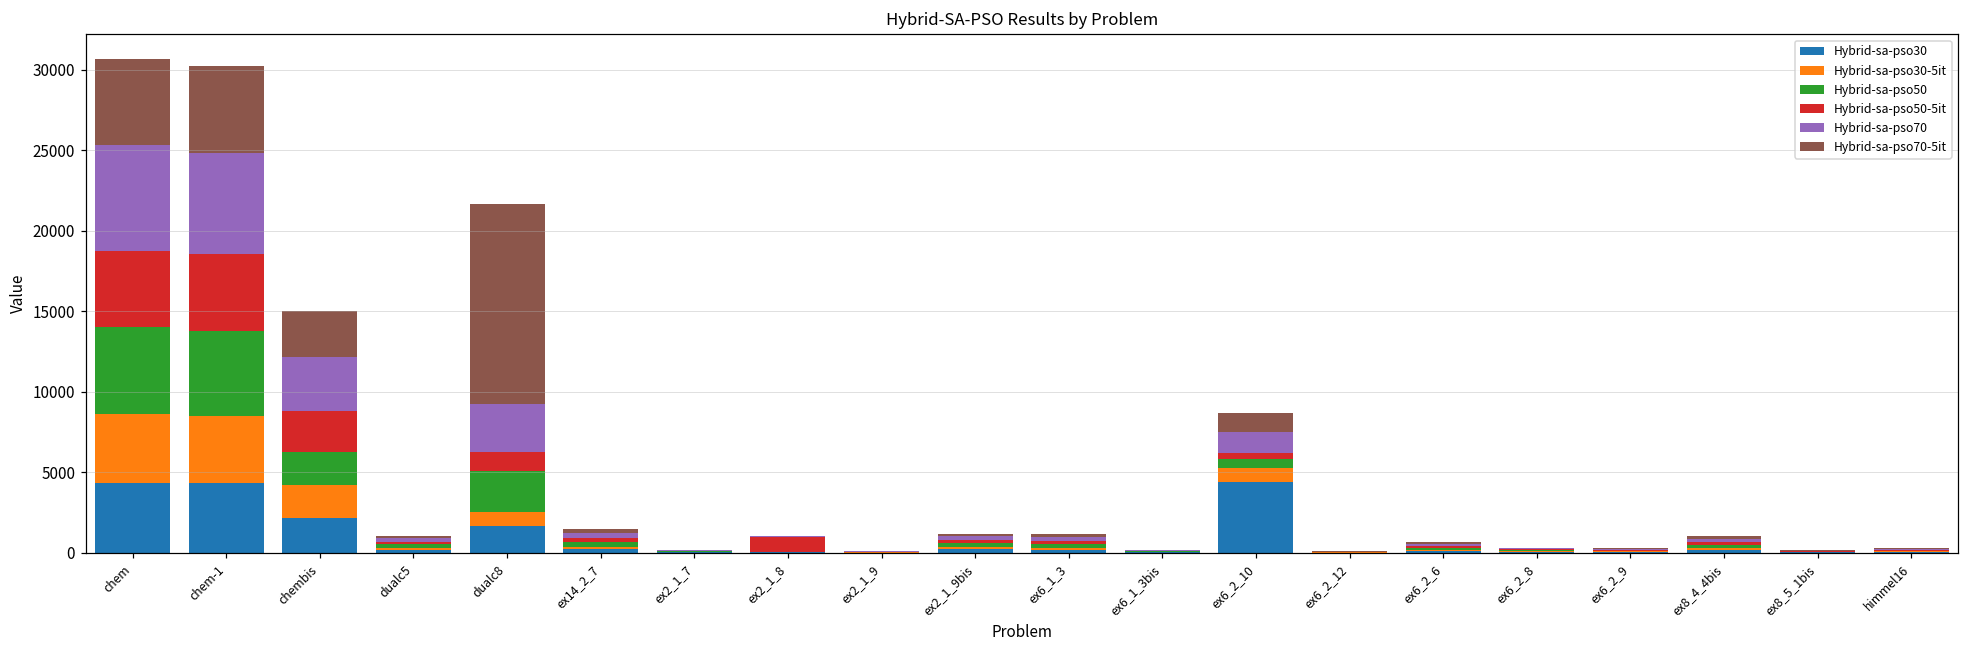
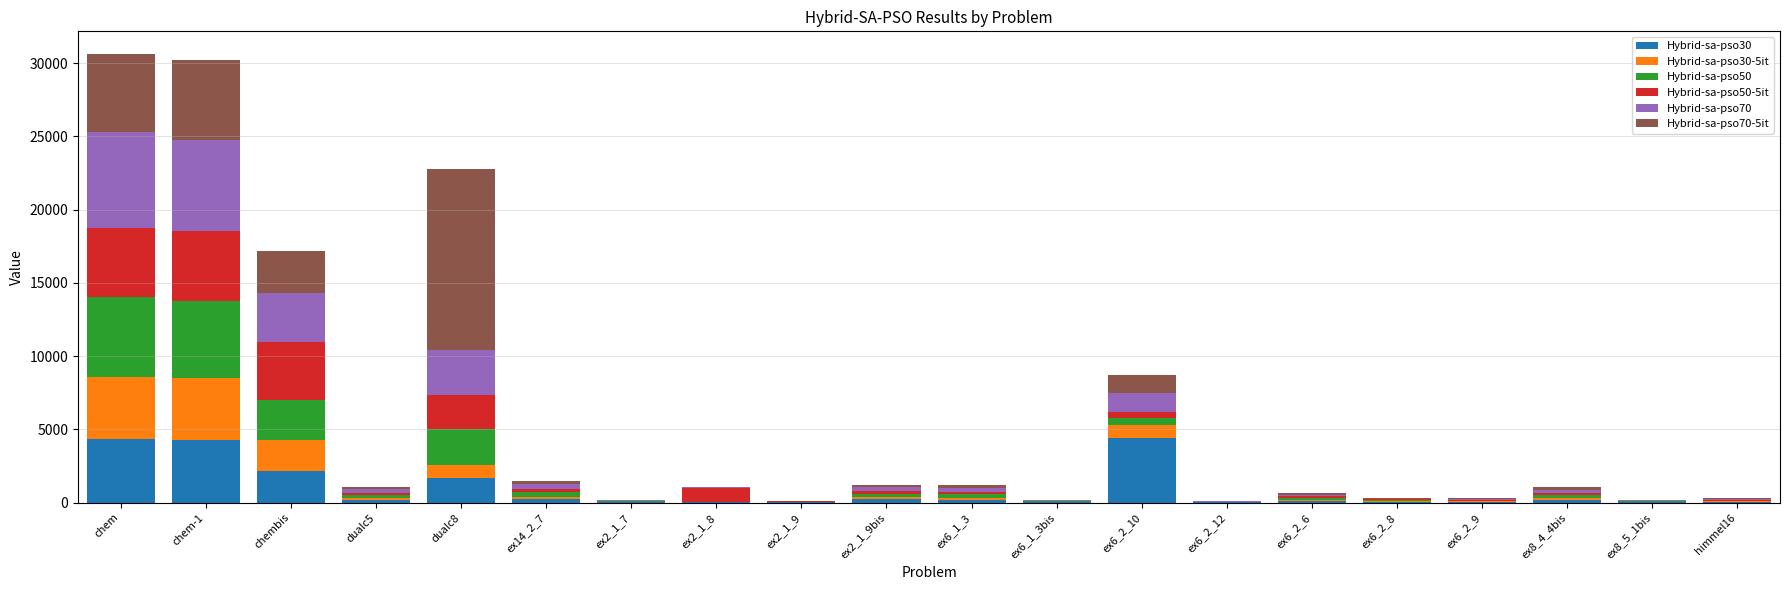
Hybrid-sa-pso50, chembis: 2000 -> 2700
Hybrid-sa-pso50-5it, chembis: 2500 -> 4000
Hybrid-sa-pso50-5it, dualc8: 1200 -> 2300
